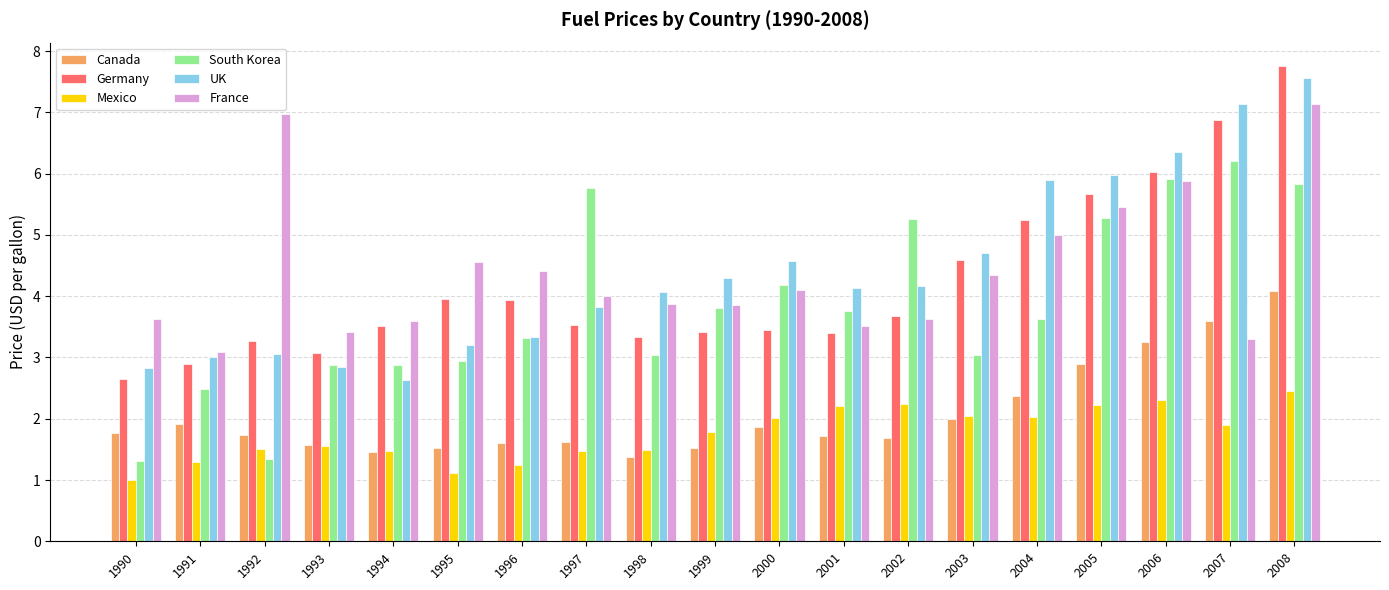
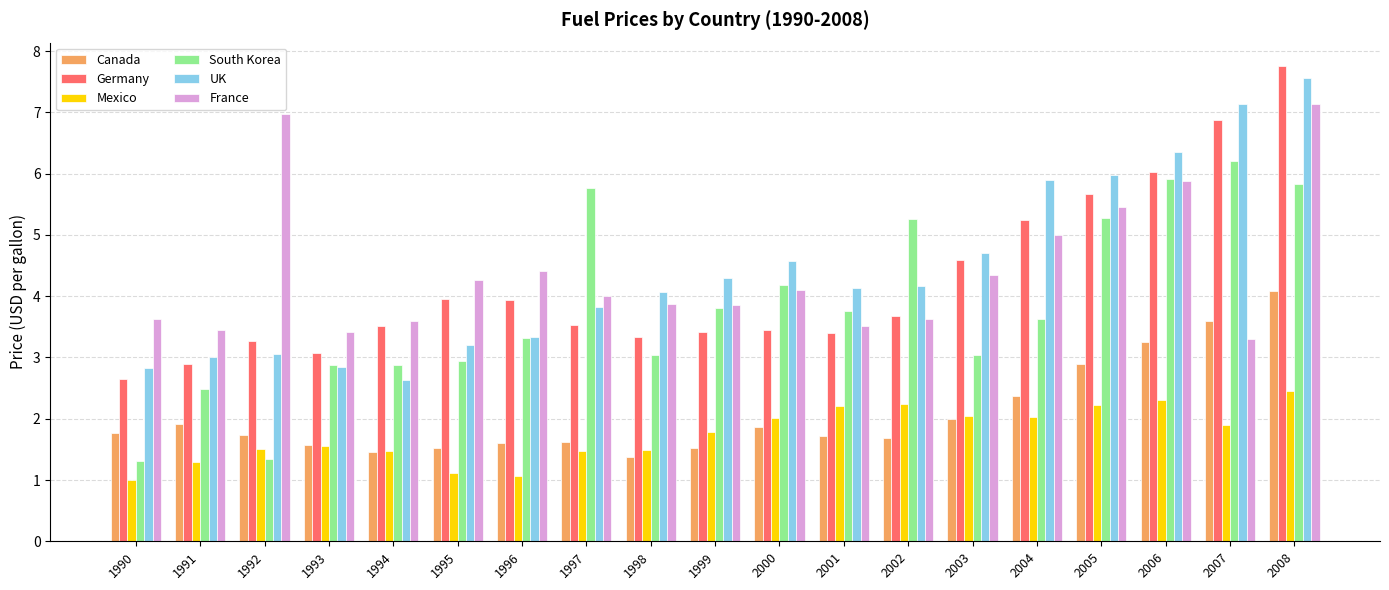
France, 1991: 3.1 -> 3.5
France, 1995: 4.6 -> 4.3
Mexico, 1996: 1.3 -> 1.1
